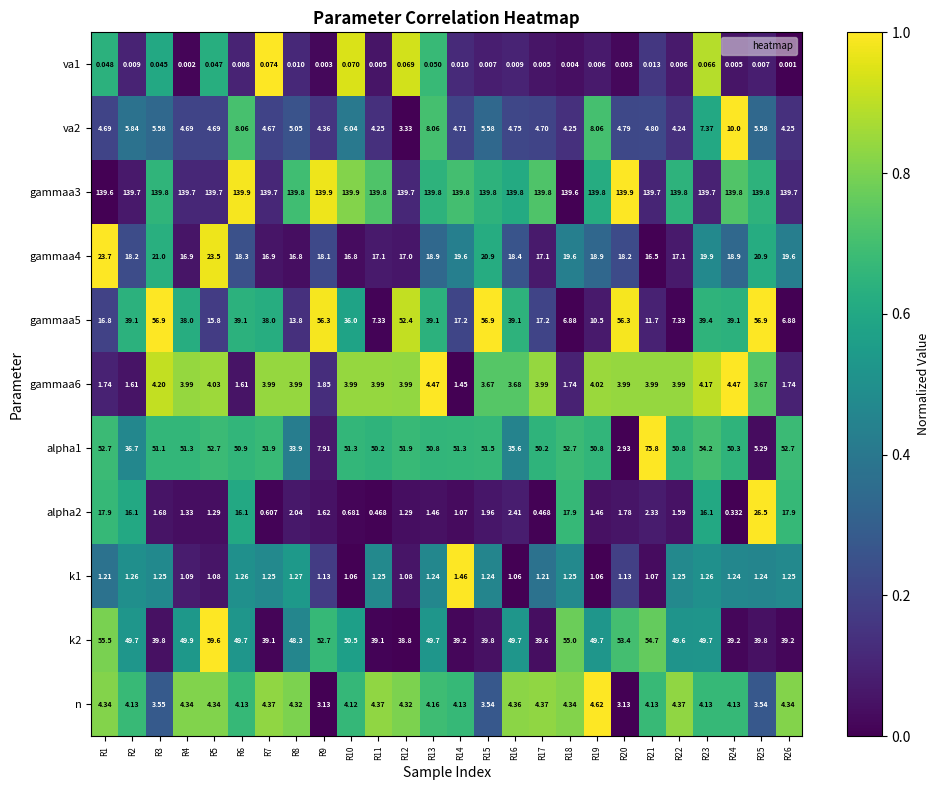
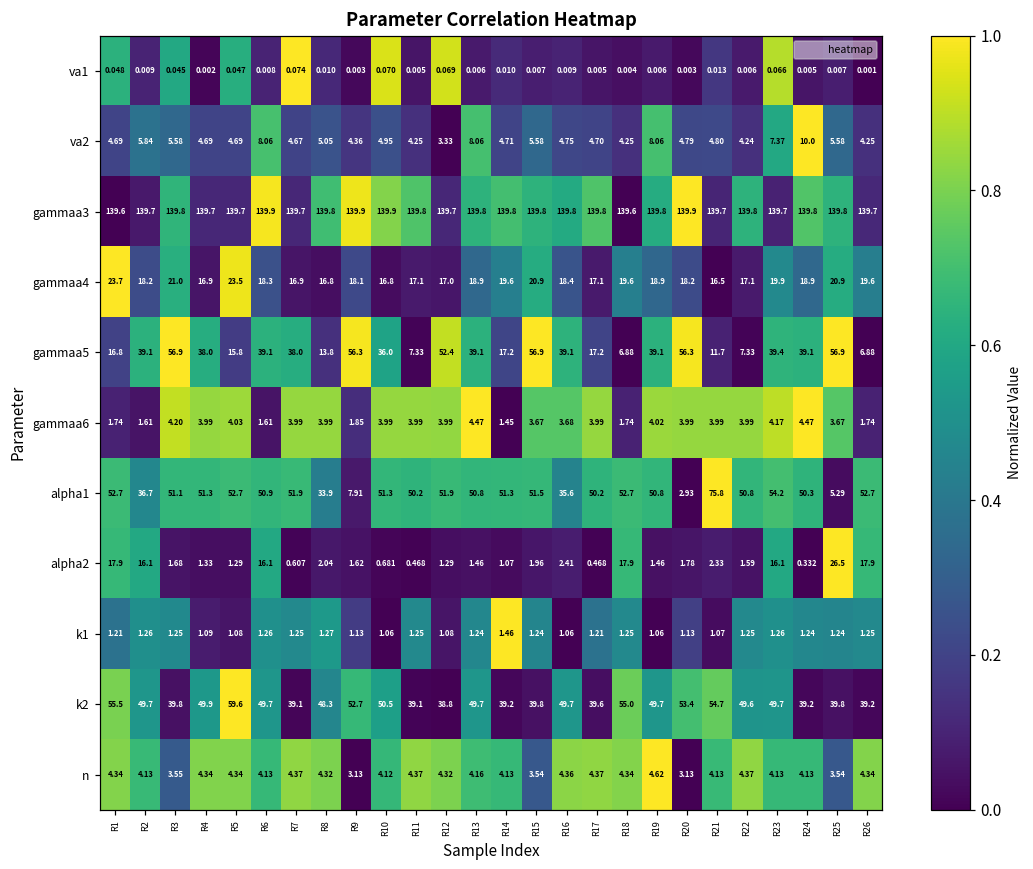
va1, R13: 0.050 -> 0.006
va2, R10: 6.04 -> 4.95
gammaa5, R19: 10.5 -> 39.1
